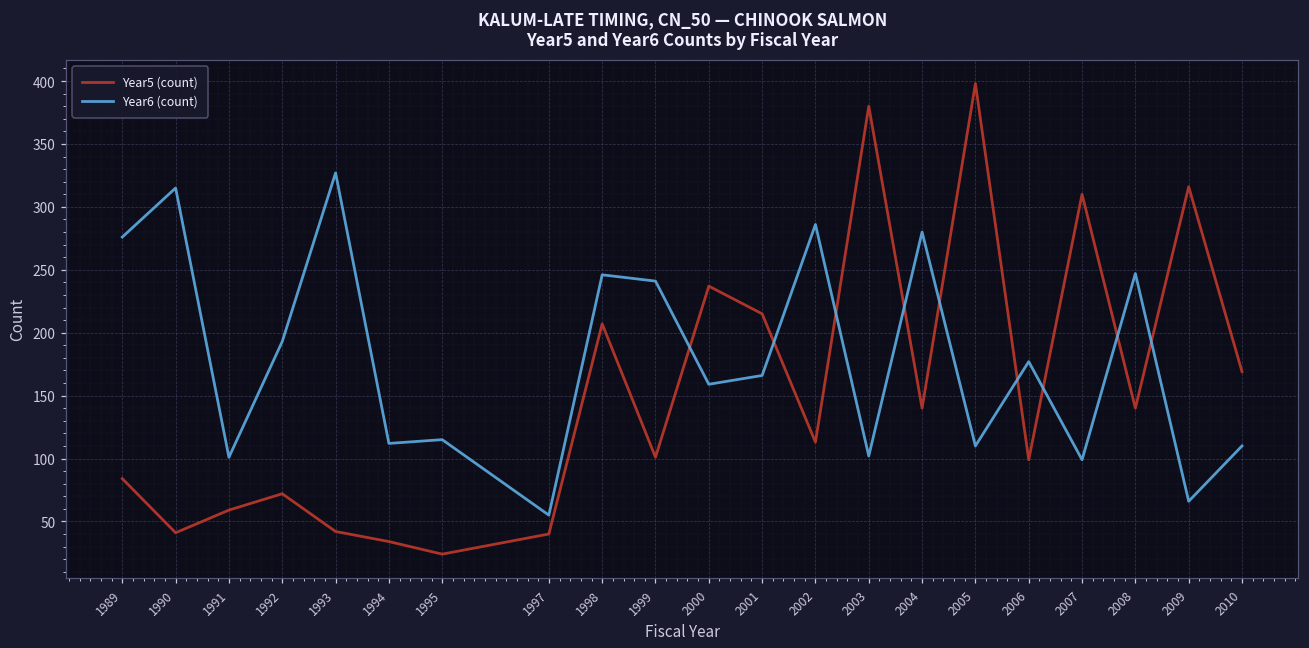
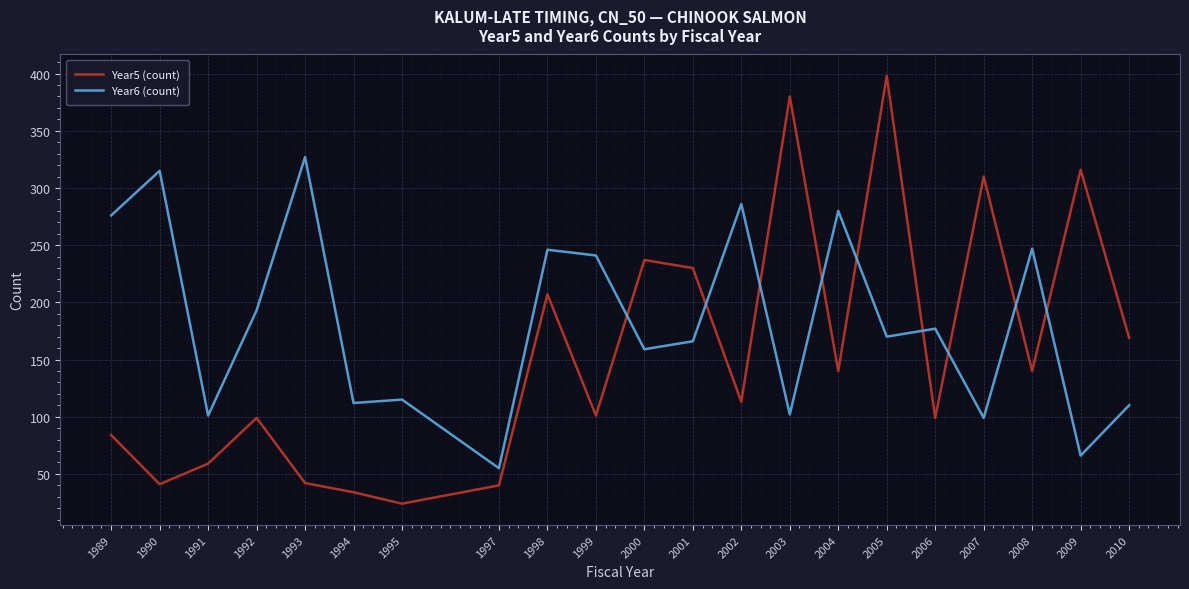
Year5 (count), 1992: 72 -> 99
Year5 (count), 2001: 215 -> 230
Year6 (count), 2005: 110 -> 170
